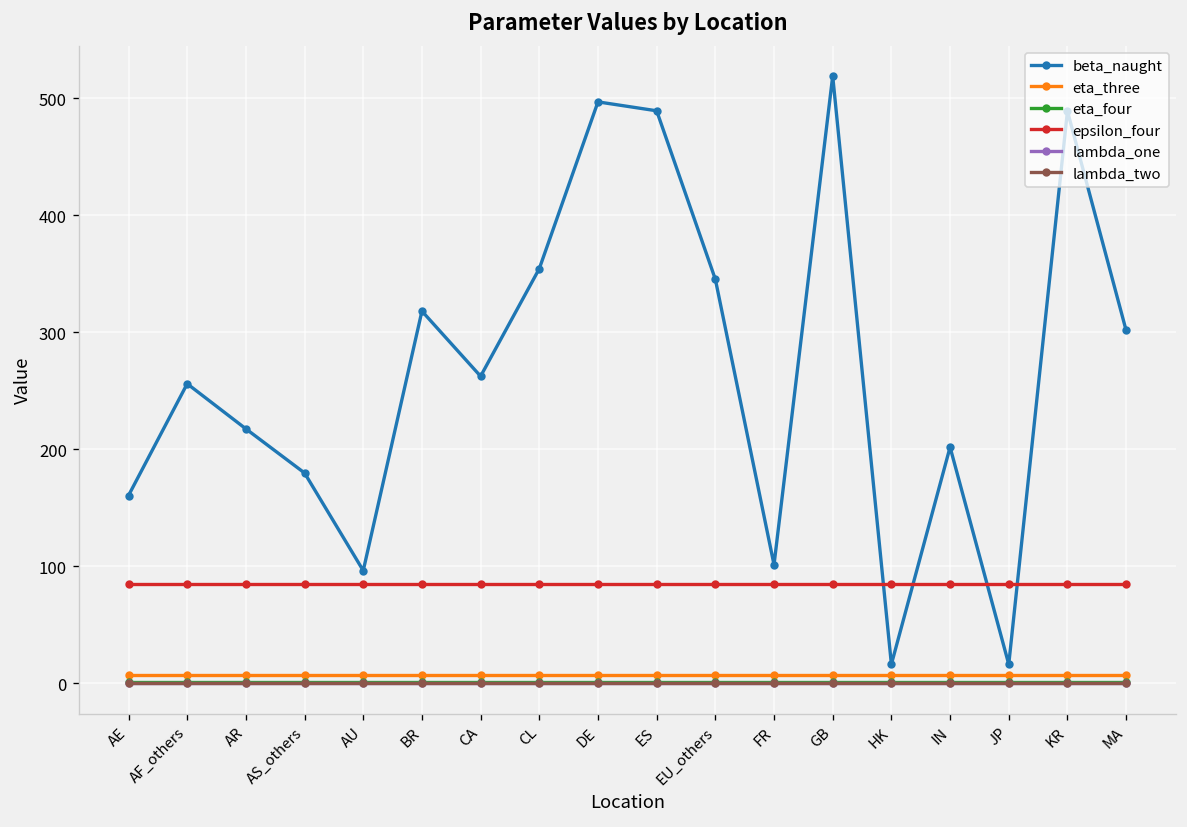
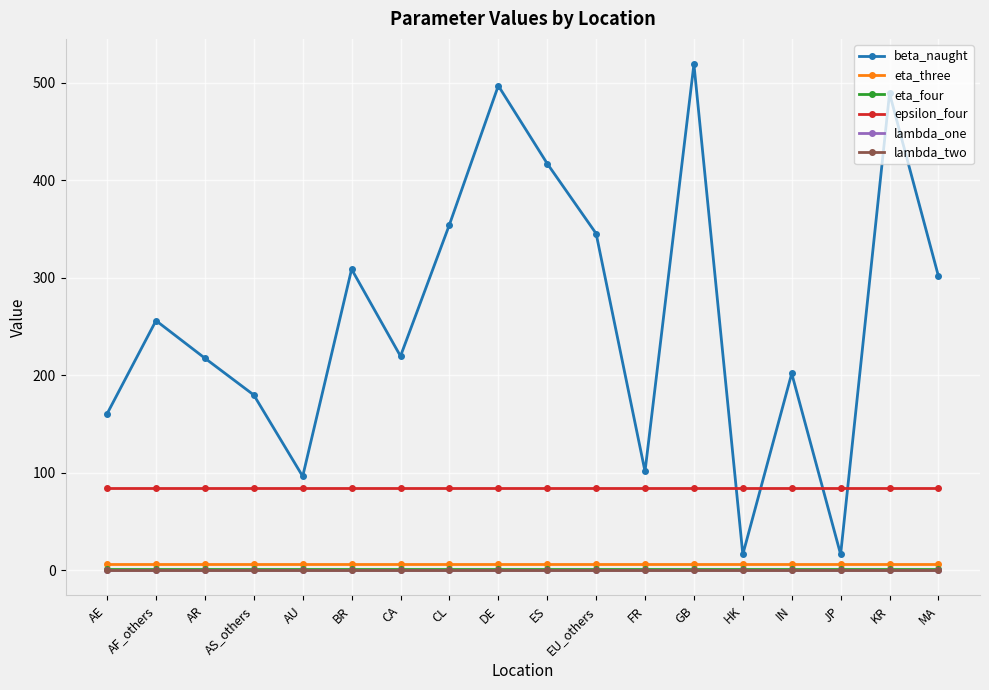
beta_naught, BR: 320 -> 310
beta_naught, CA: 260 -> 220
beta_naught, ES: 490 -> 420
